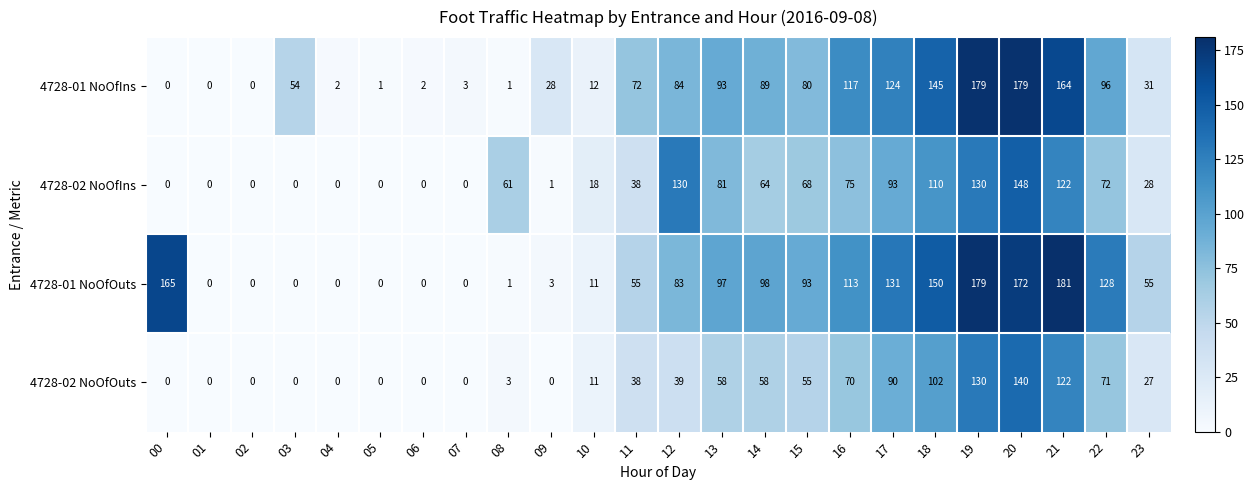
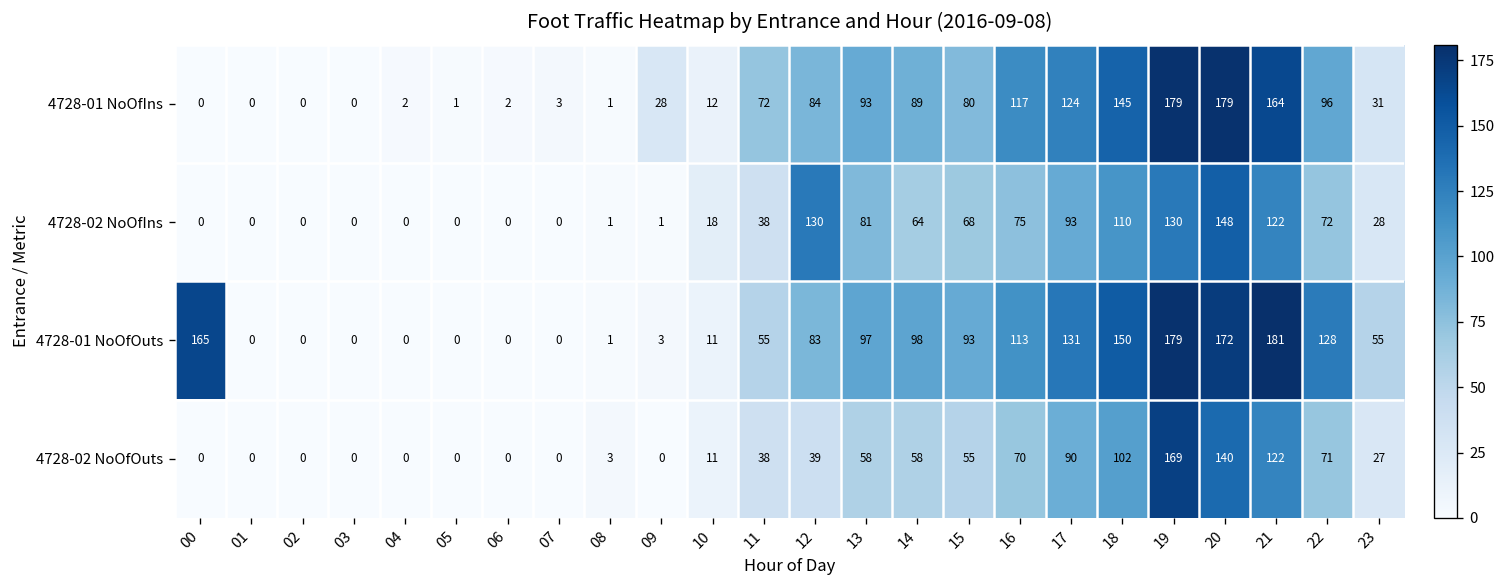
4728-01 NoOfIns, 03: 54 -> 0
4728-02 NoOfIns, 08: 61 -> 1
4728-02 NoOfOuts, 19: 130 -> 169
